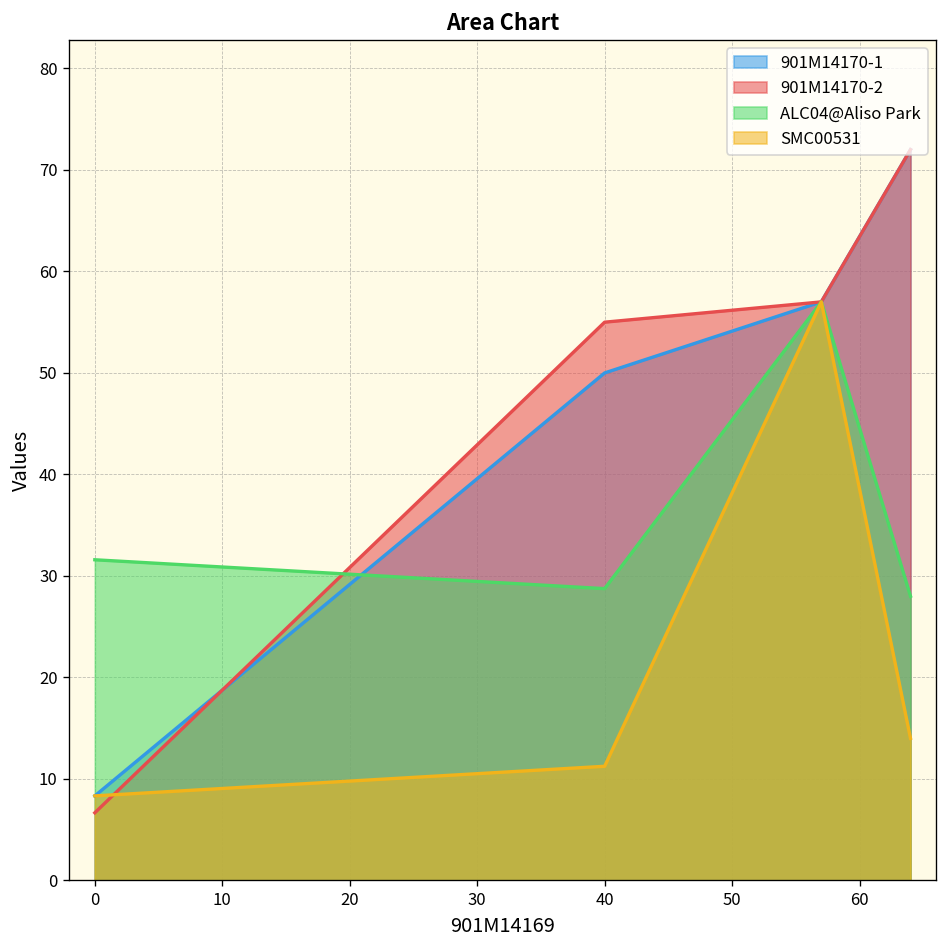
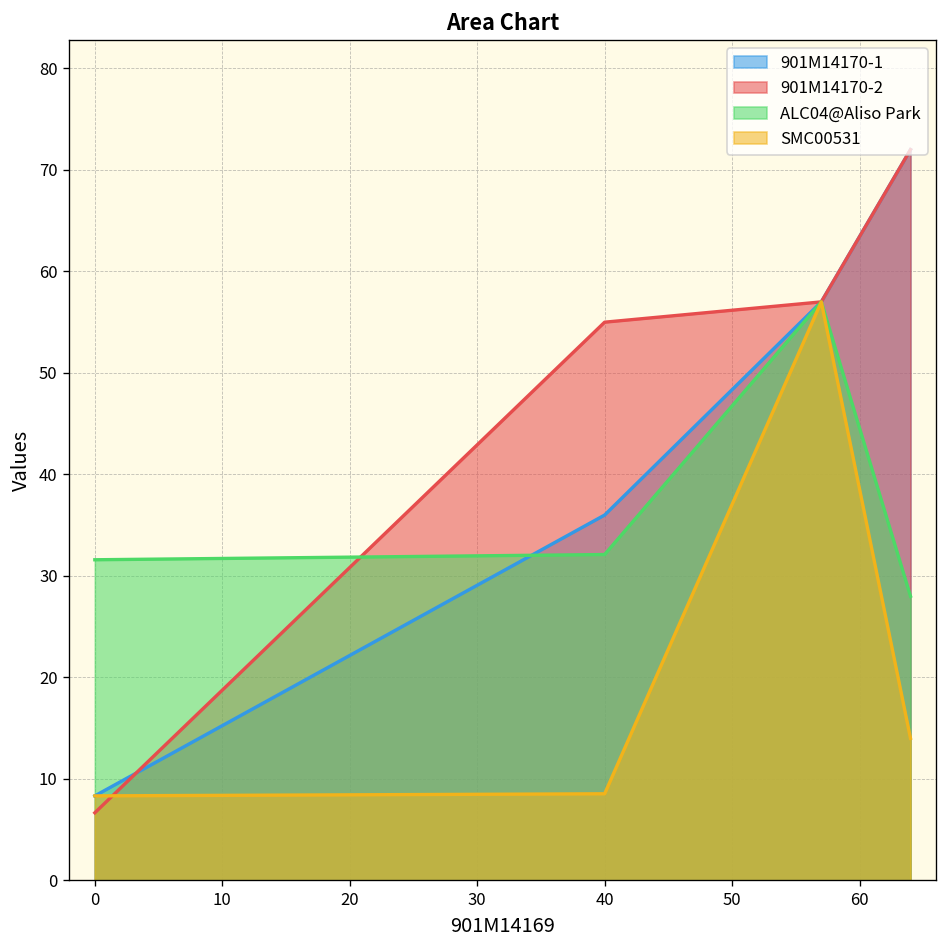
901M14170-1, 40: 50 -> 36
ALC04@Aliso Park, 40: 29 -> 32
SMC00531, 40: 11 -> 9
